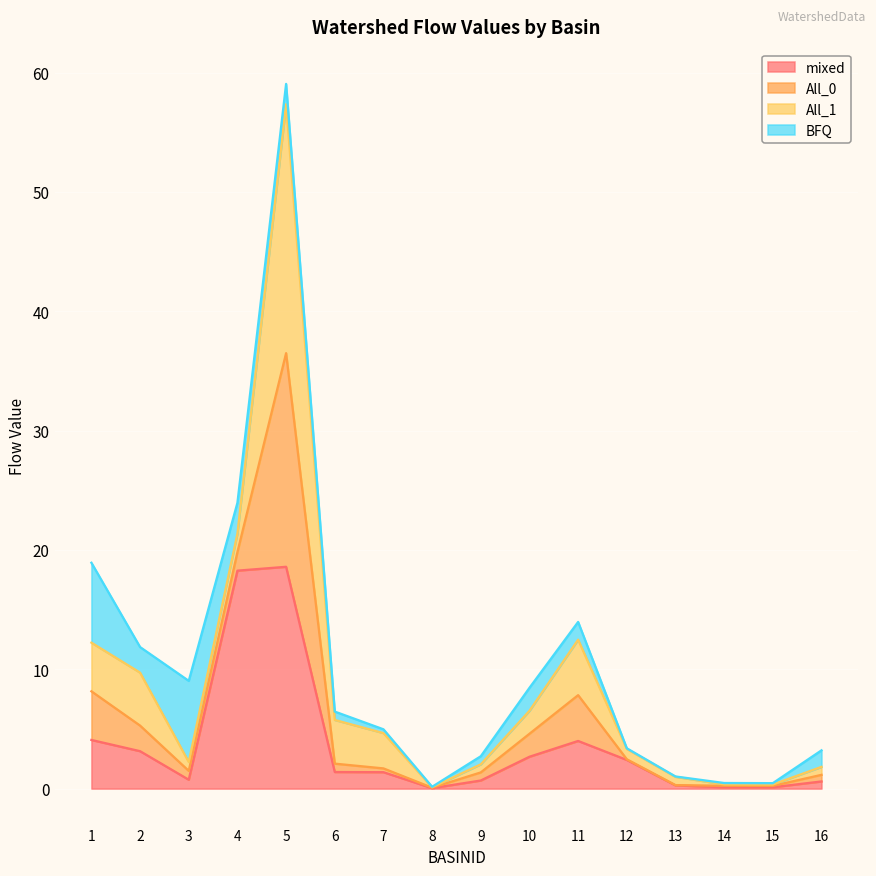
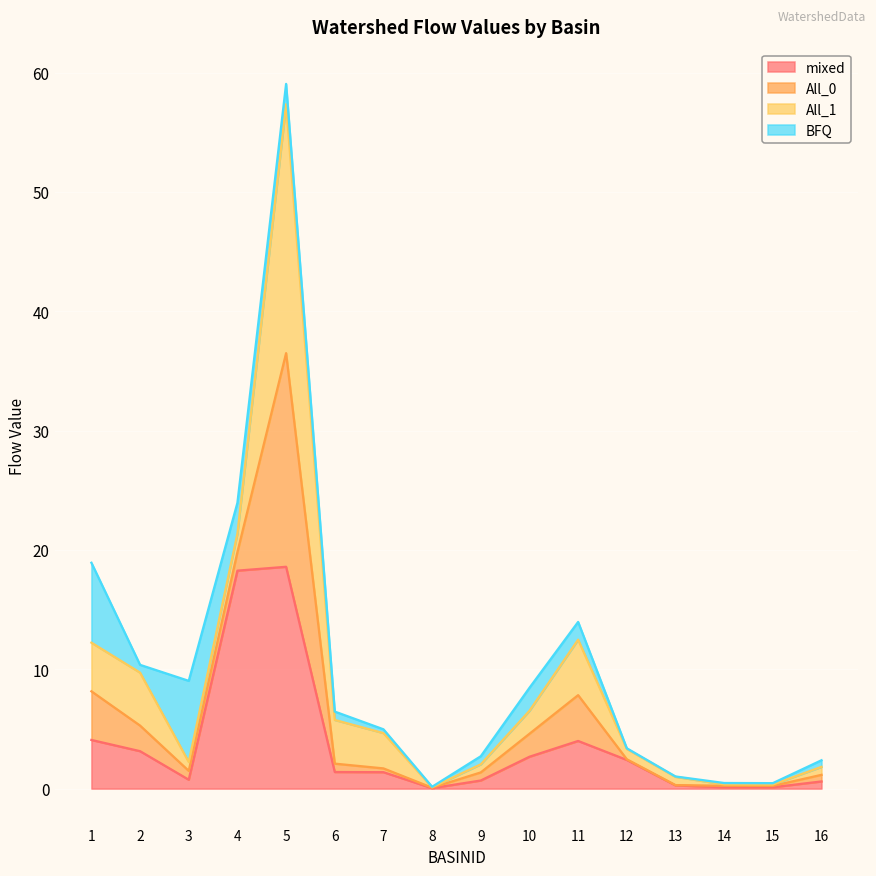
BFQ, 2: 2.1 -> 0.7
BFQ, 16: 1.4 -> 0.6
